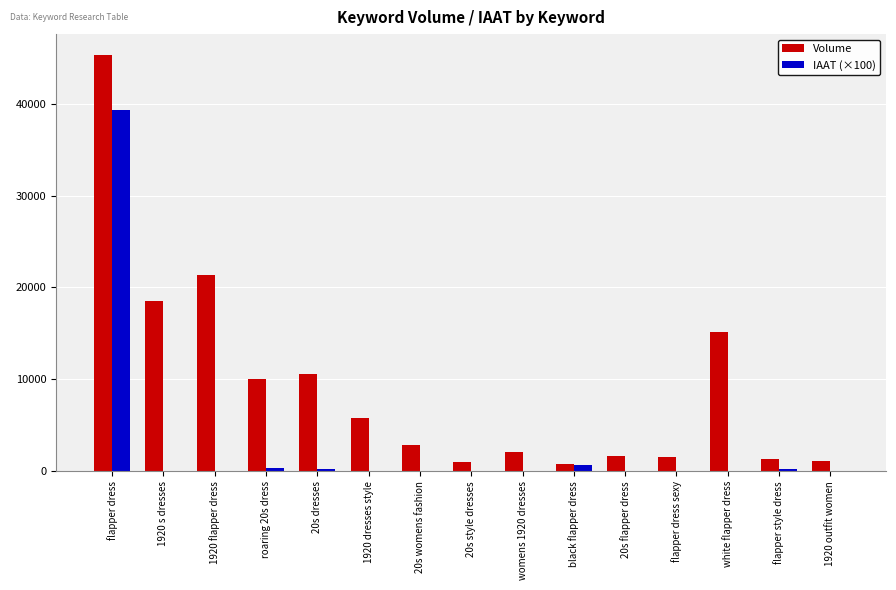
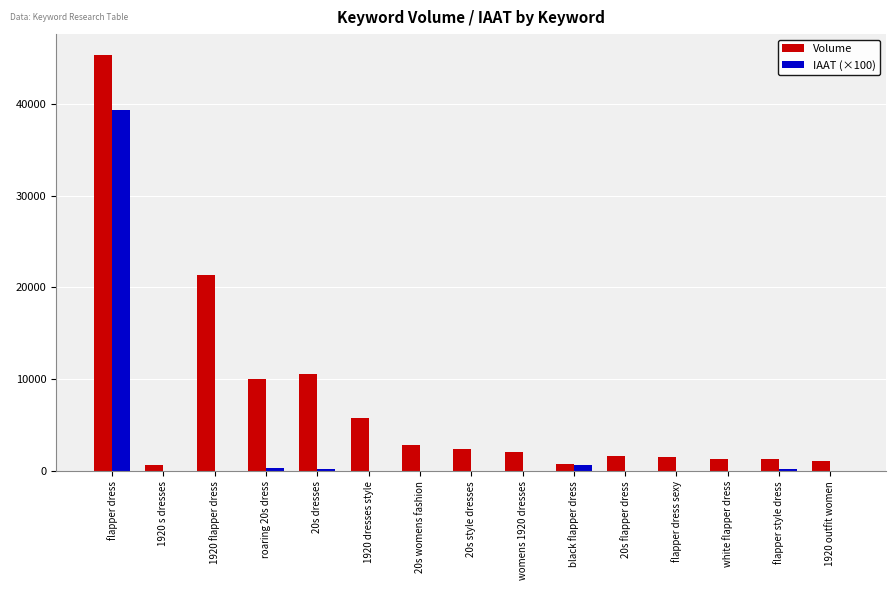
Volume, 1920 s dresses: 19000 -> 1000
Volume, 20s style dresses: 1000 -> 2000
Volume, white flapper dress: 15000 -> 1000
